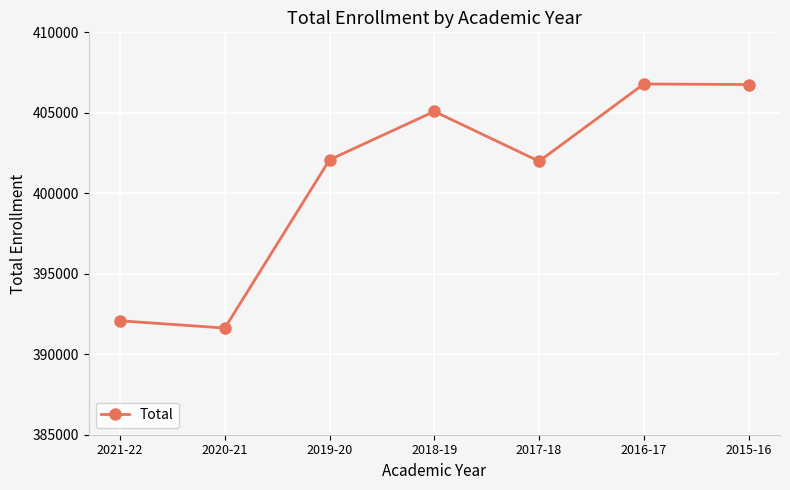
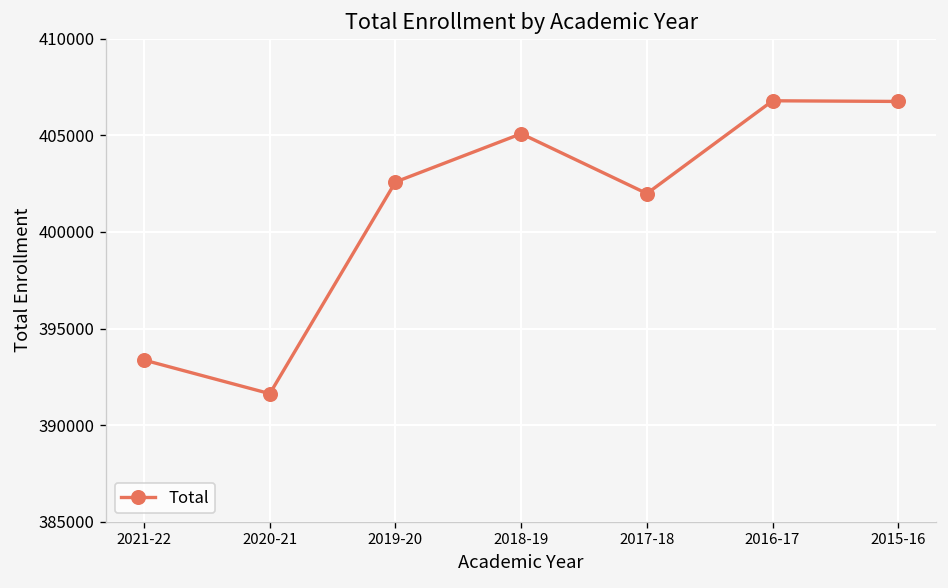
2021-22: 392100 -> 393400
2019-20: 402100 -> 402600
